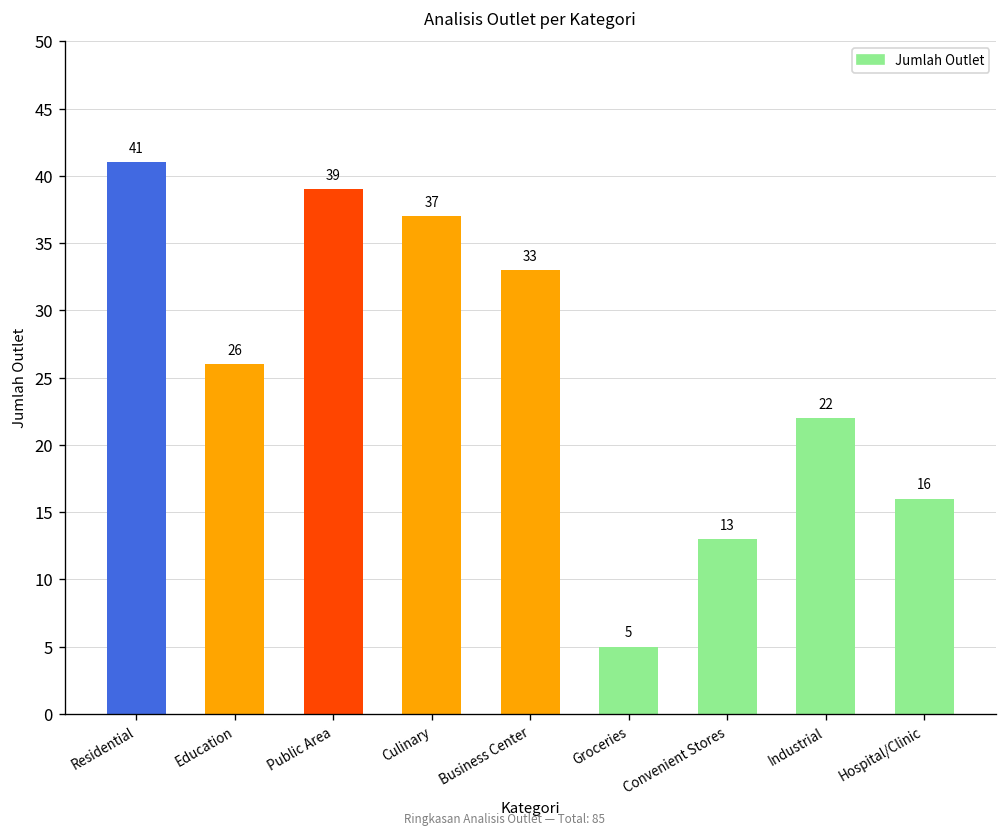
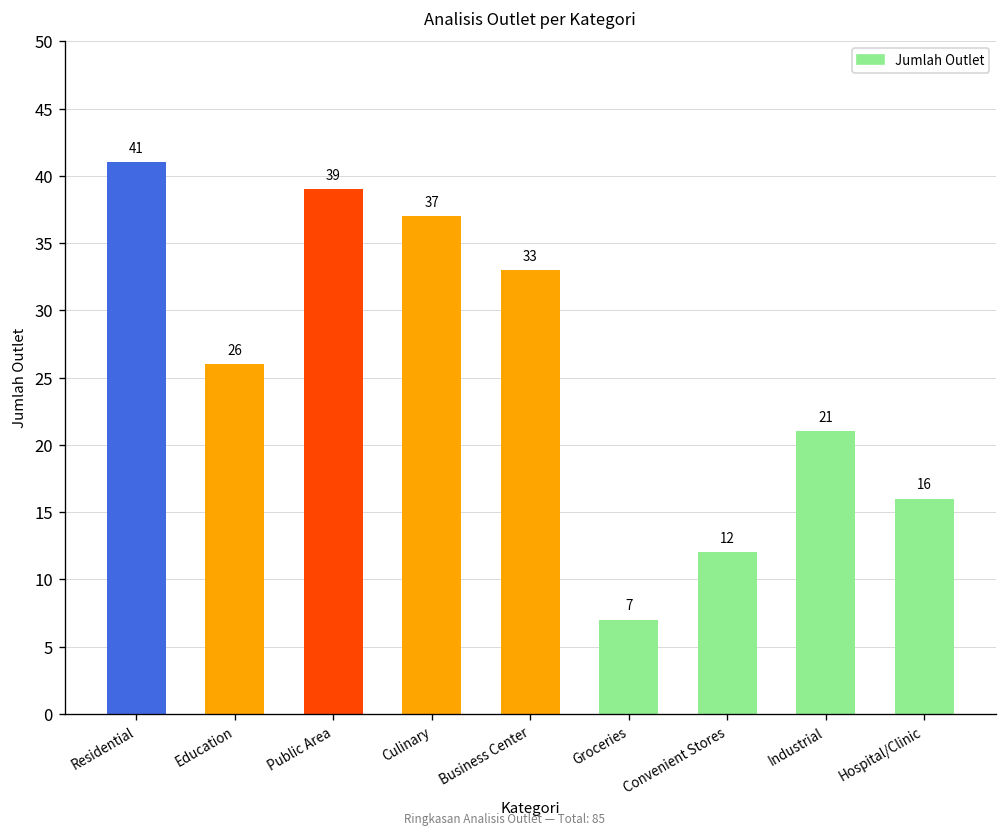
Groceries: 5 -> 7
Convenient Stores: 13 -> 12
Industrial: 22 -> 21
